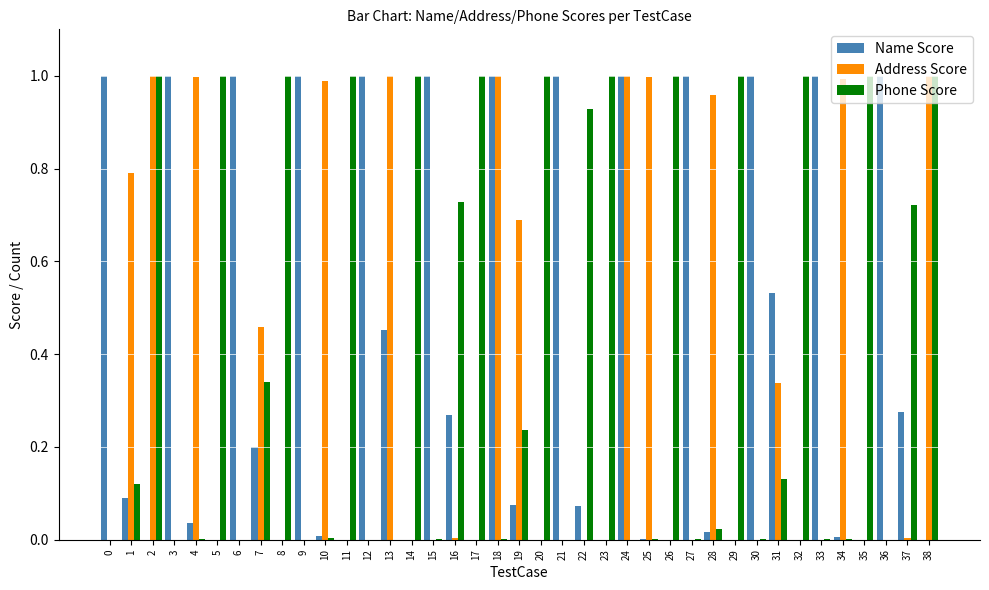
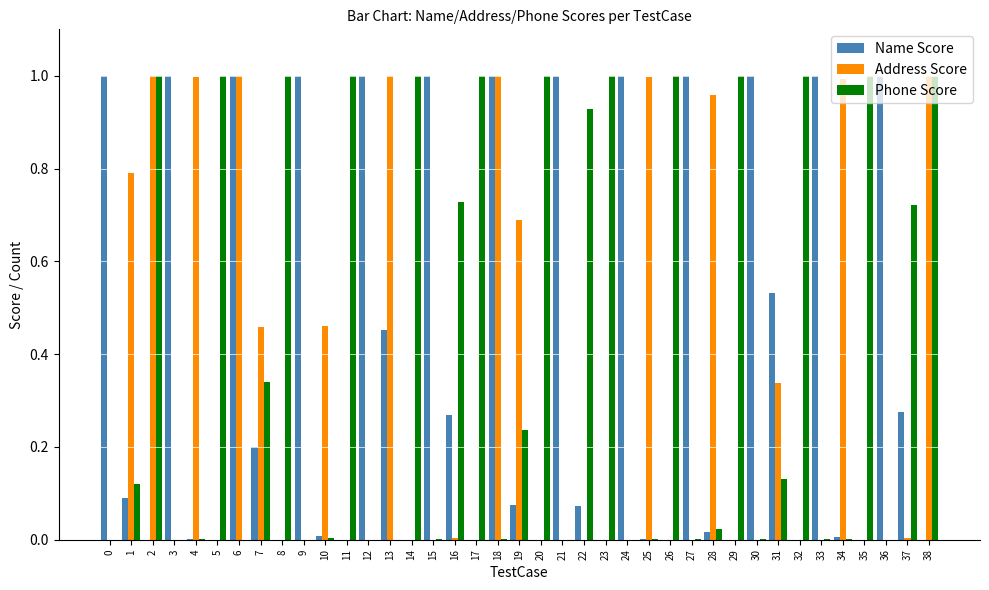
Name Score, 4: 0.04 -> 0.00
Address Score, 6: 0 -> 1
Address Score, 10: 0.99 -> 0.46
Address Score, 24: 1 -> 0
